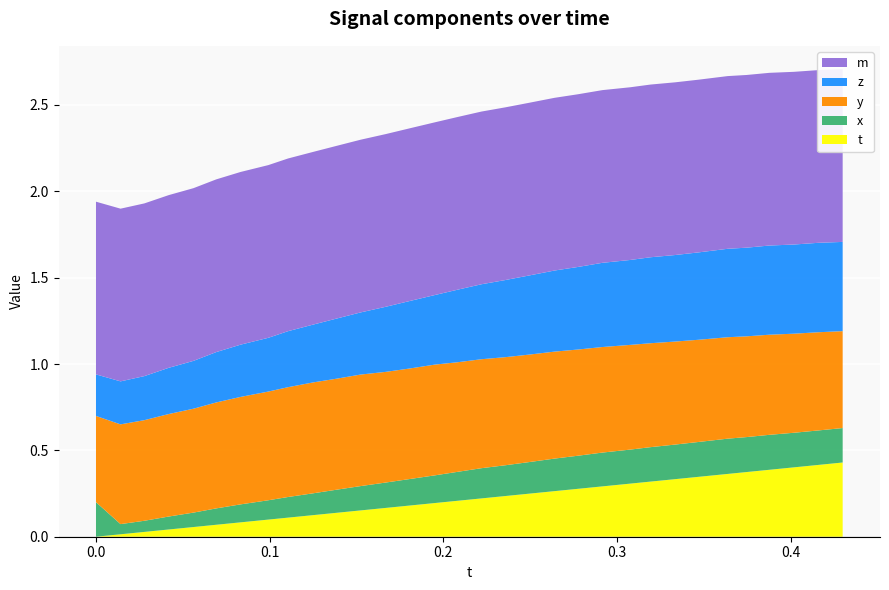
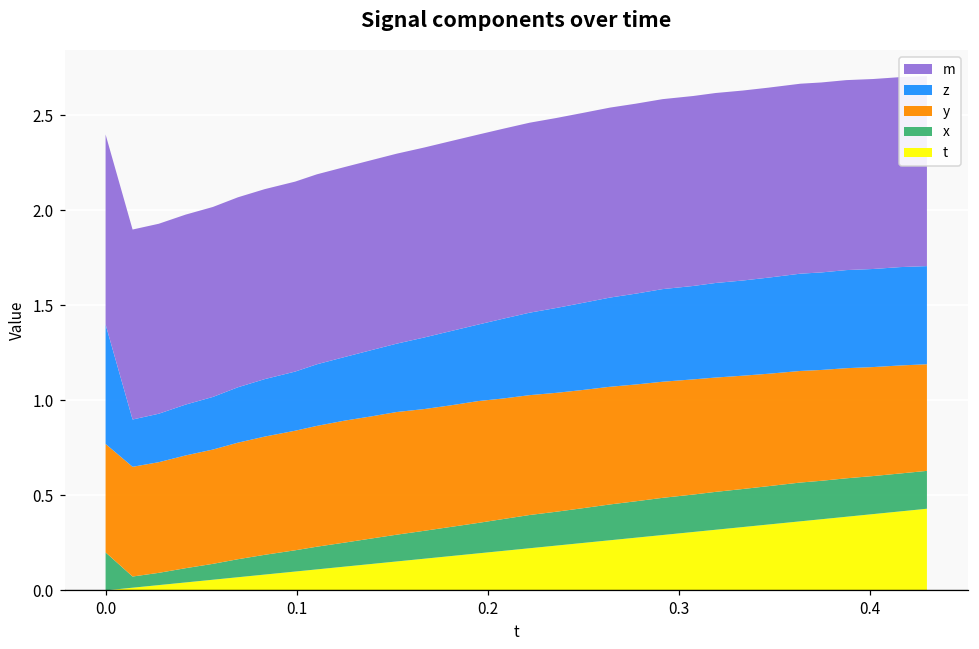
y, 0.0: 0.50 -> 0.57
z, 0.0: 0.24 -> 0.63
